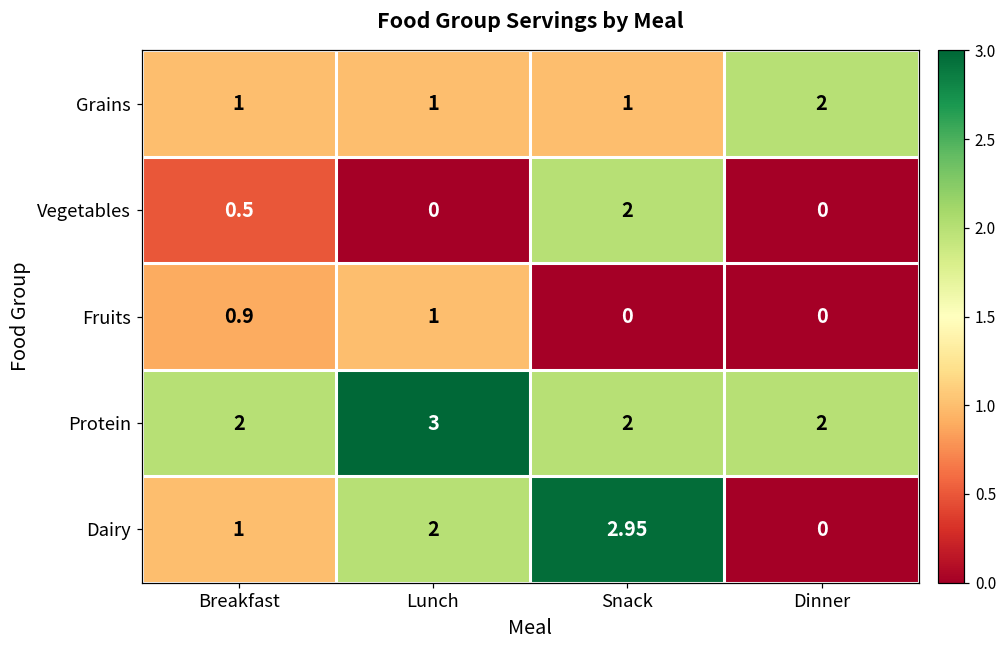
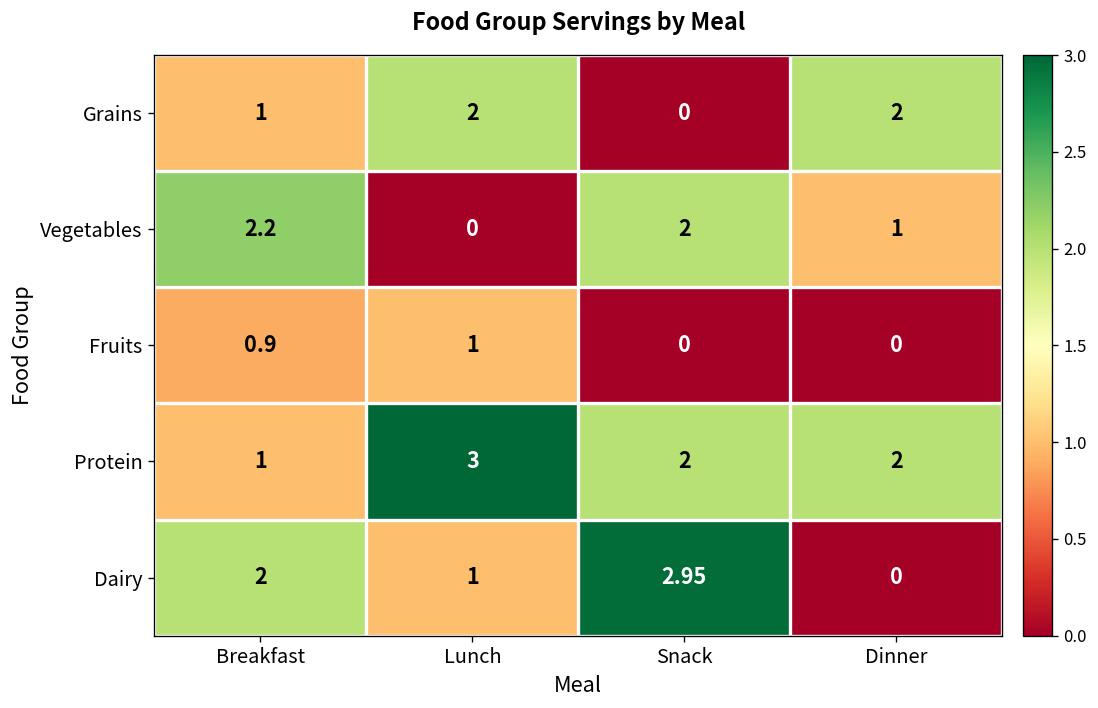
Grains, Lunch: 1 -> 2
Grains, Snack: 1 -> 0
Vegetables, Breakfast: 0.5 -> 2.2
Vegetables, Dinner: 0 -> 1
Protein, Breakfast: 2 -> 1
Dairy, Breakfast: 1 -> 2
Dairy, Lunch: 2 -> 1
